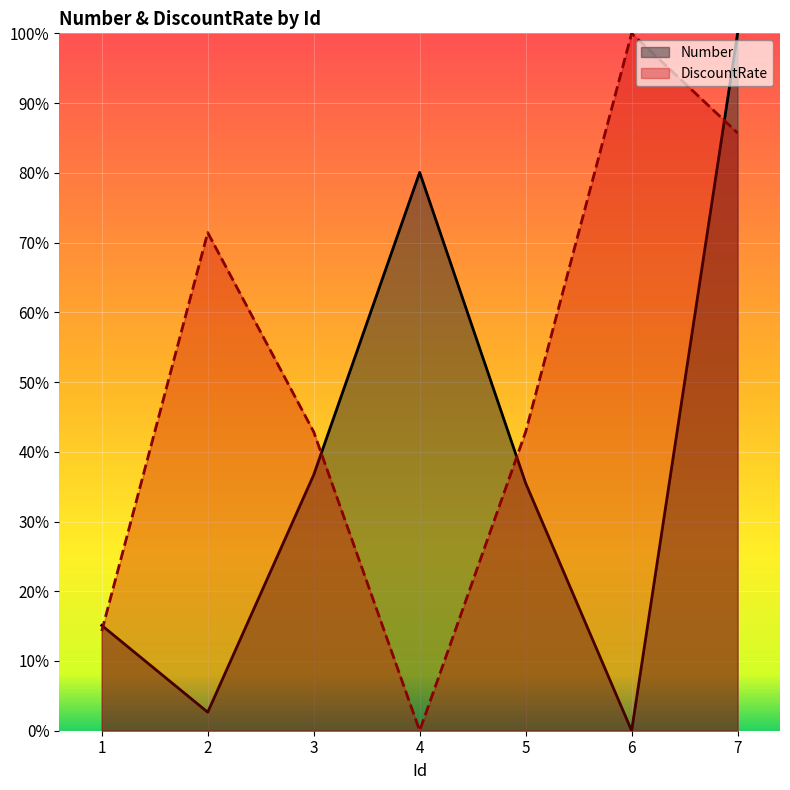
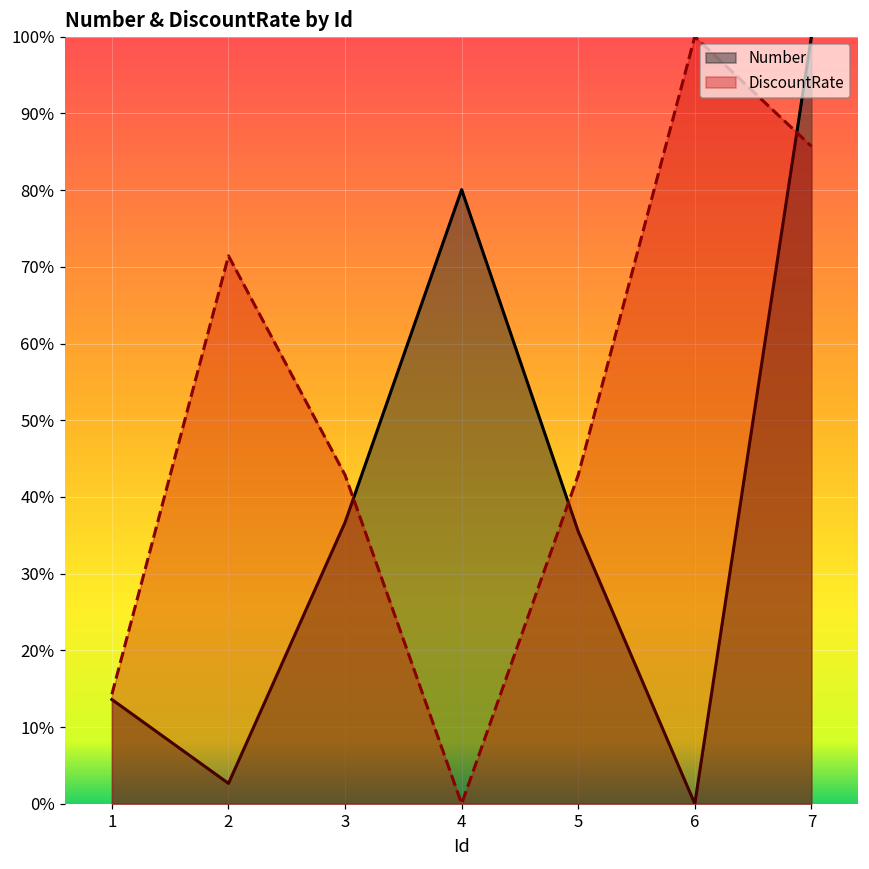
Number, 1: 15% -> 14%
